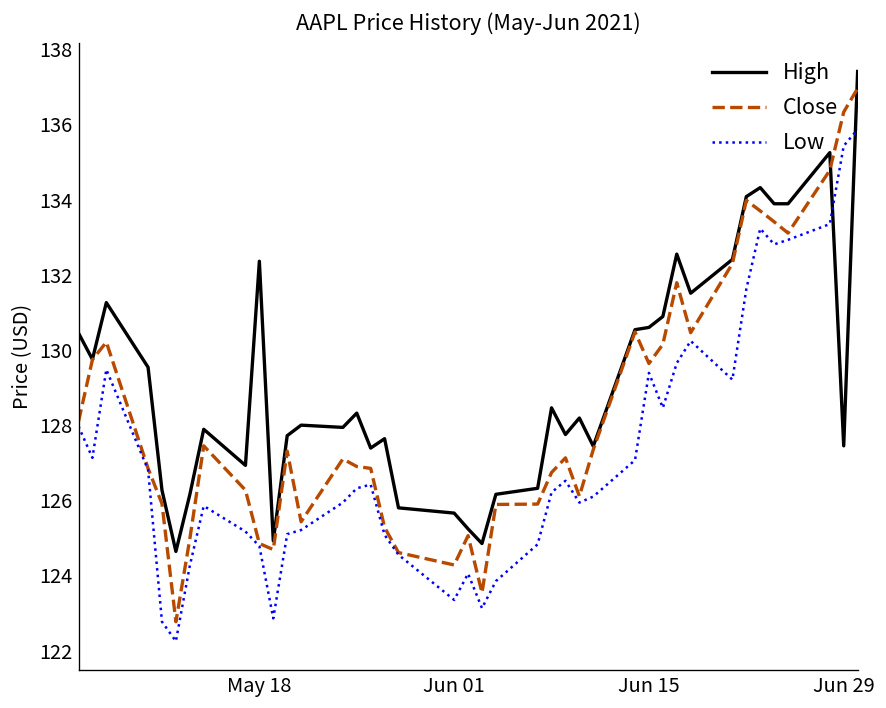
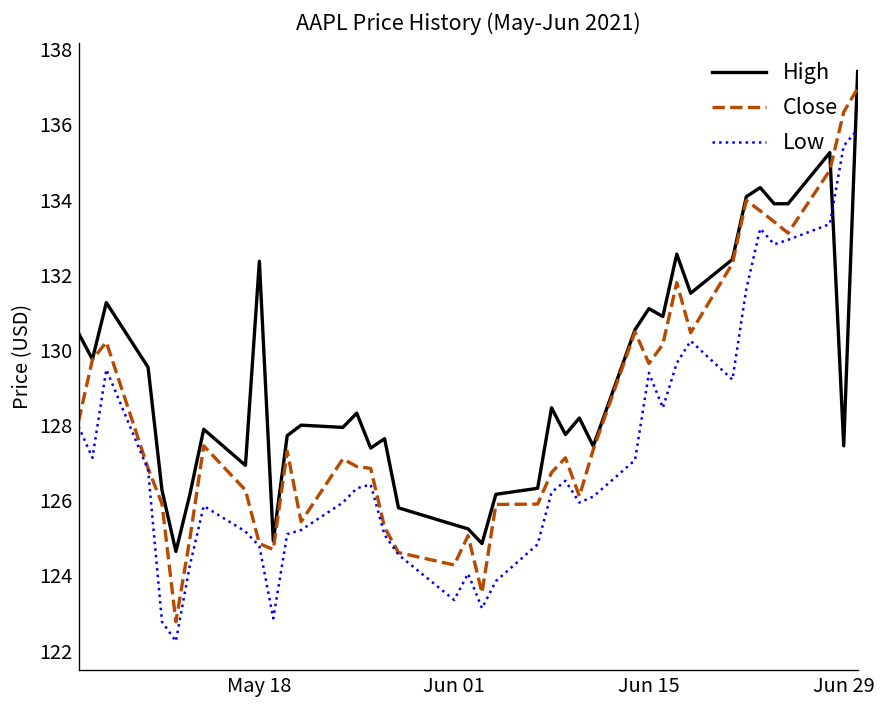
High, Jun 01: 125.7 -> 125.4
High, Jun 15: 130.6 -> 131.1
